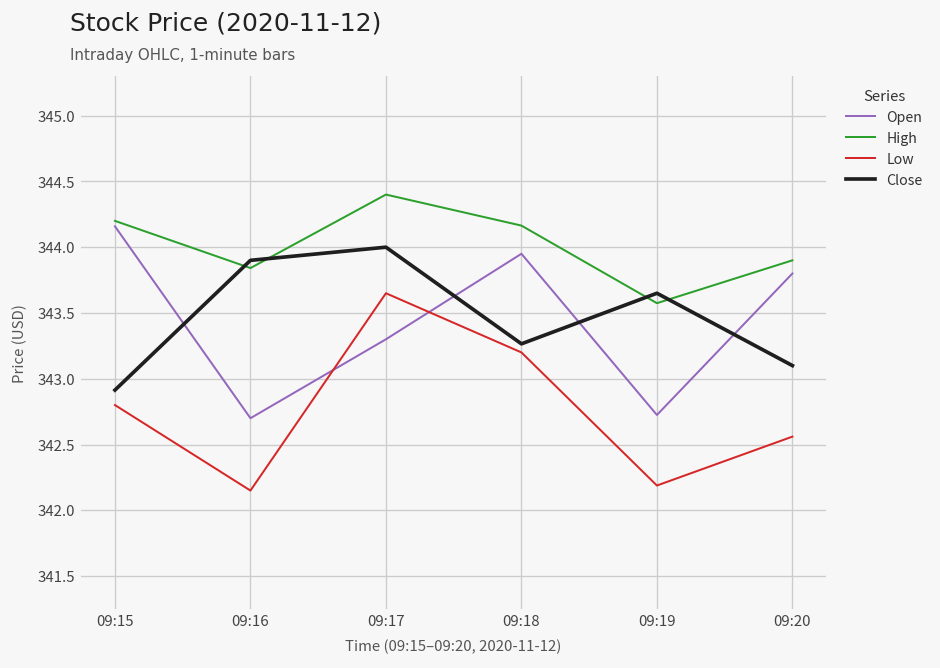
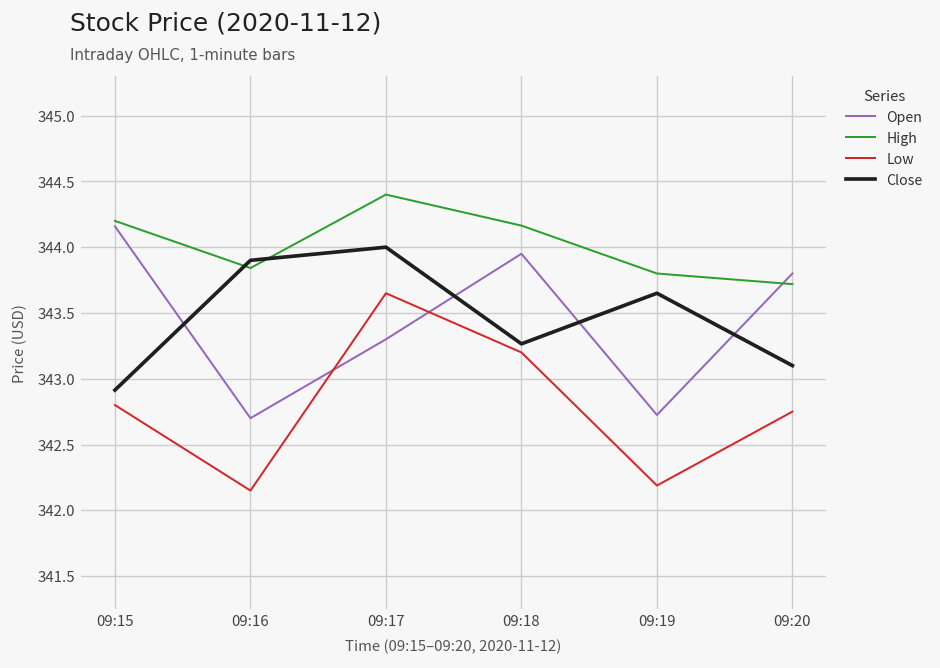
High, 09:19: 343.57 -> 343.80
High, 09:20: 343.90 -> 343.72
Low, 09:20: 342.56 -> 342.75
